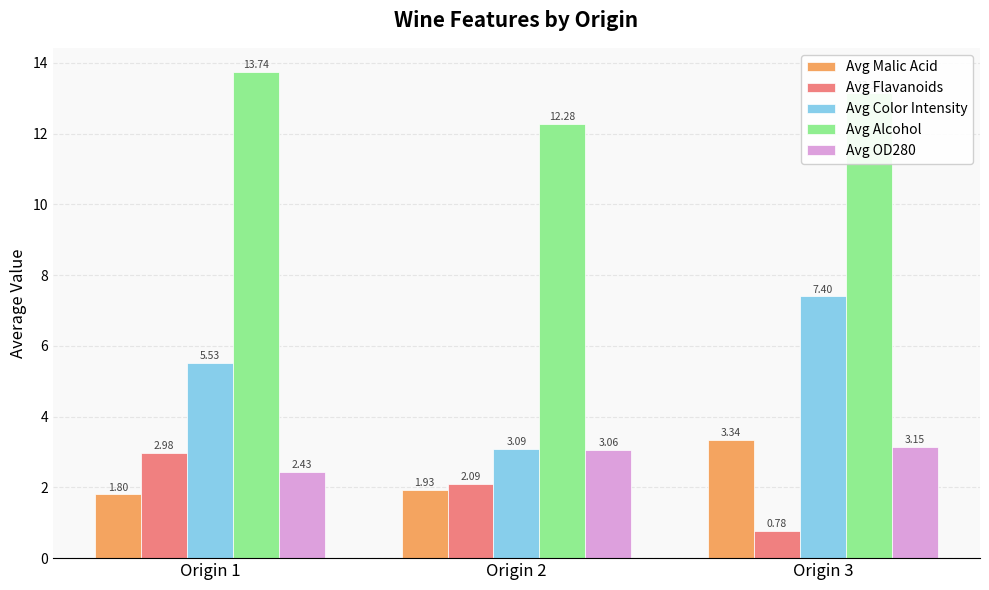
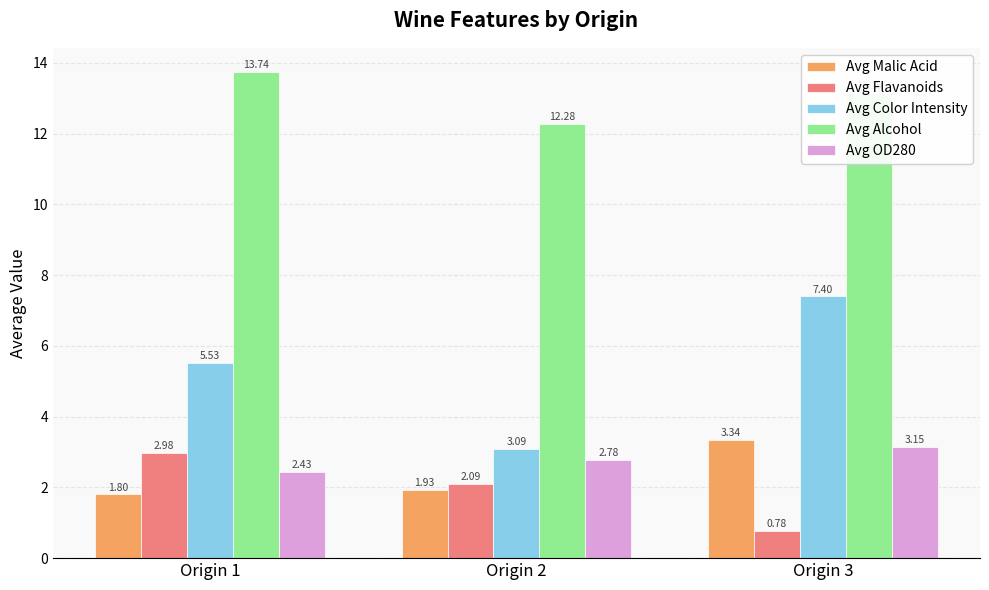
Avg OD280, Origin 2: 3.06 -> 2.78
